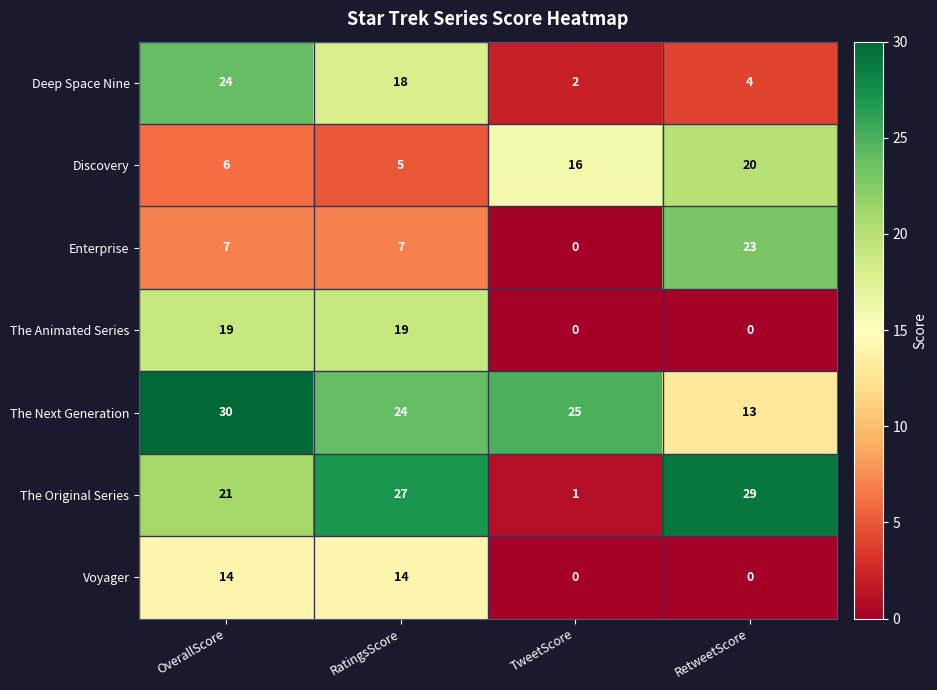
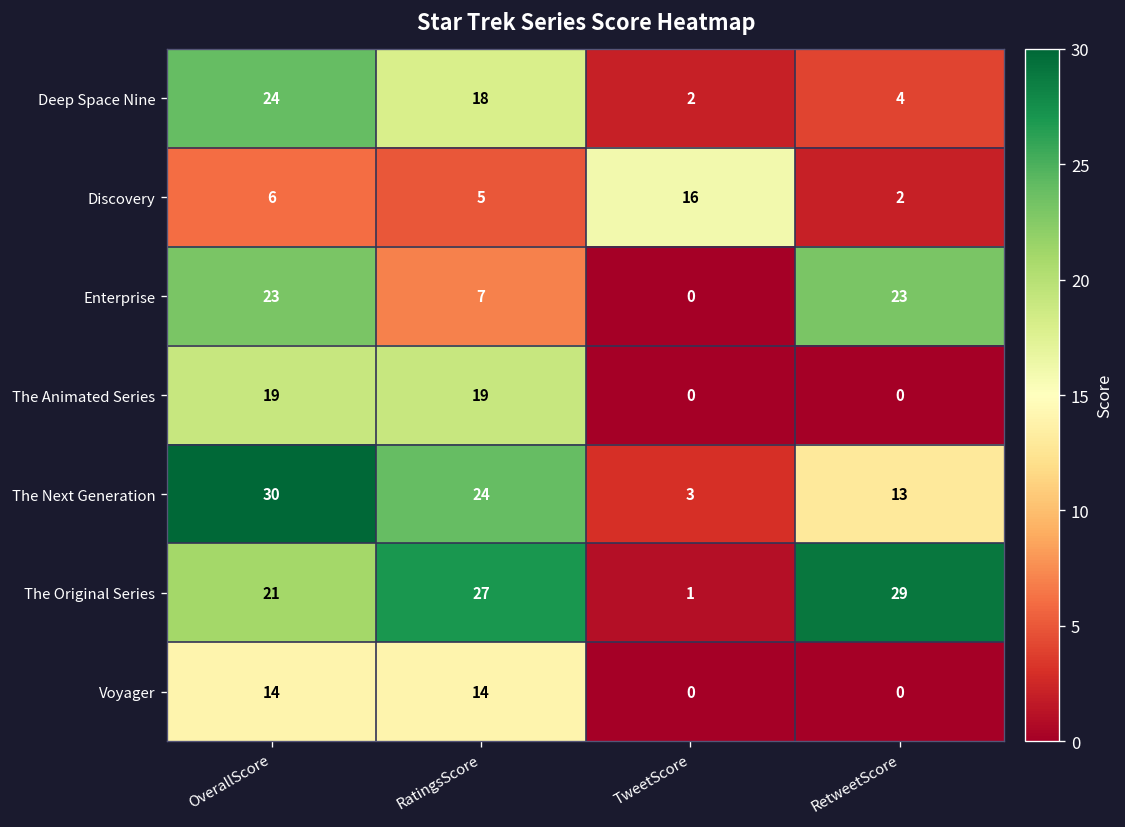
Discovery, RetweetScore: 20 -> 2
Enterprise, OverallScore: 7 -> 23
The Next Generation, TweetScore: 25 -> 3
